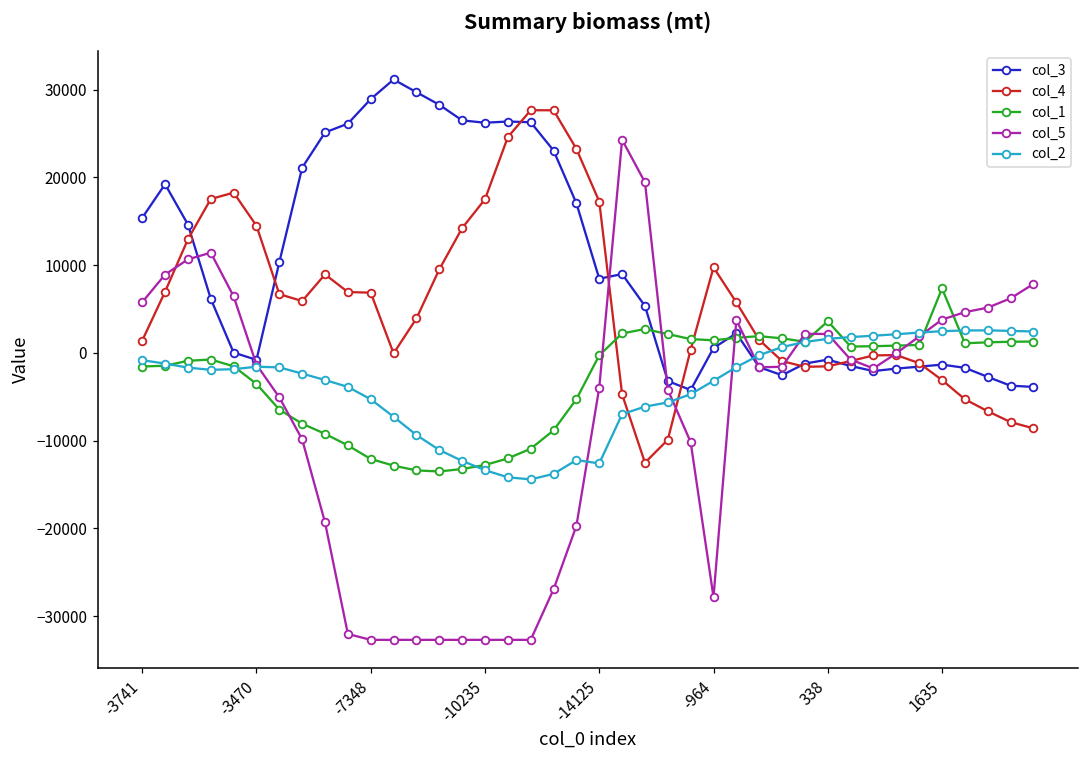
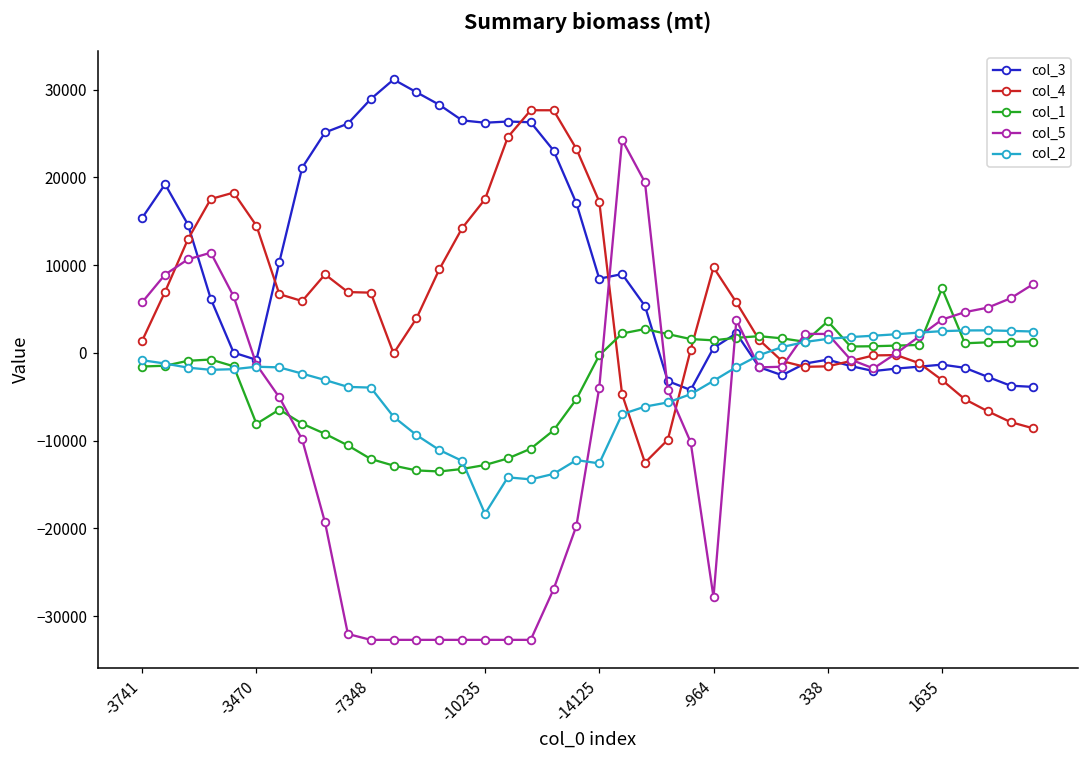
col_1, -3470: -4000 -> -8000
col_2, -7348: -5000 -> -4000
col_2, -10235: -13000 -> -18000
